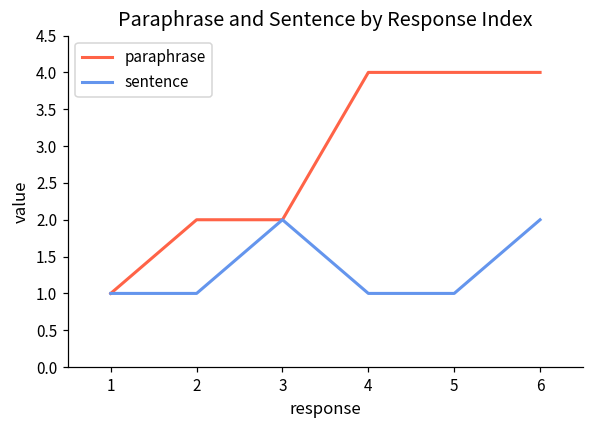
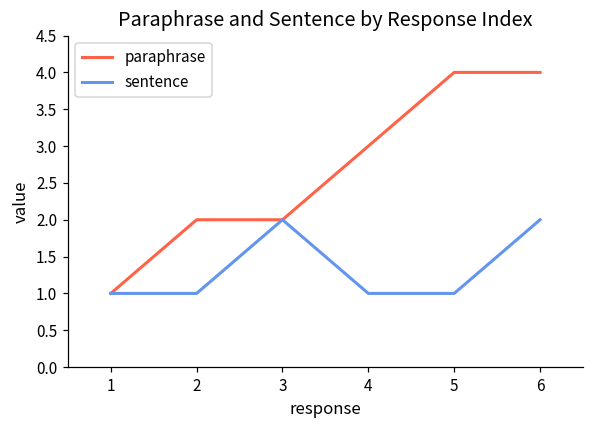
paraphrase, 4: 4 -> 3
